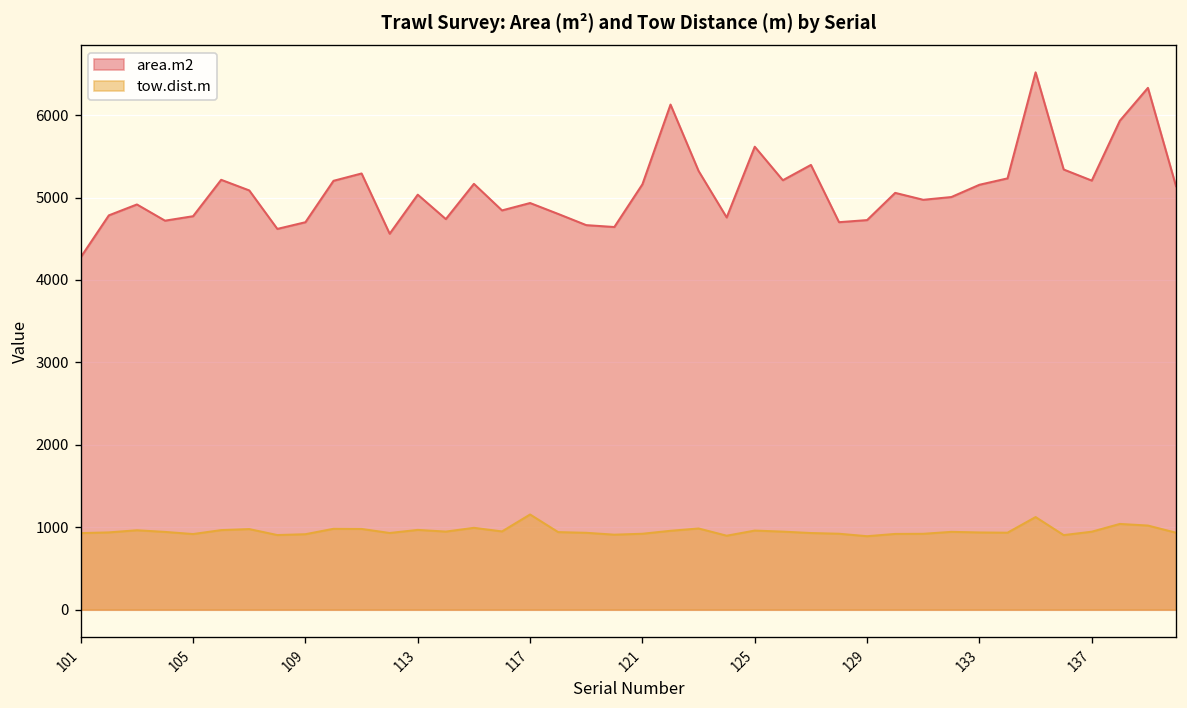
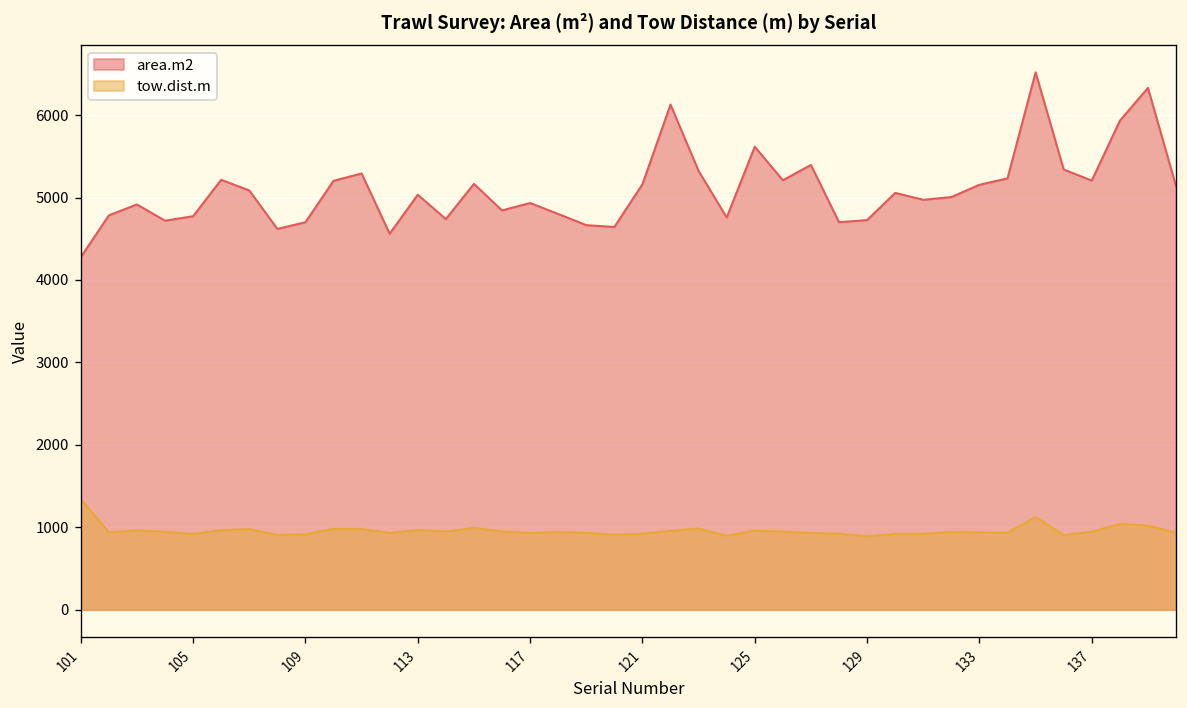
tow.dist.m, 101: 900 -> 1300
tow.dist.m, 117: 1200 -> 900
